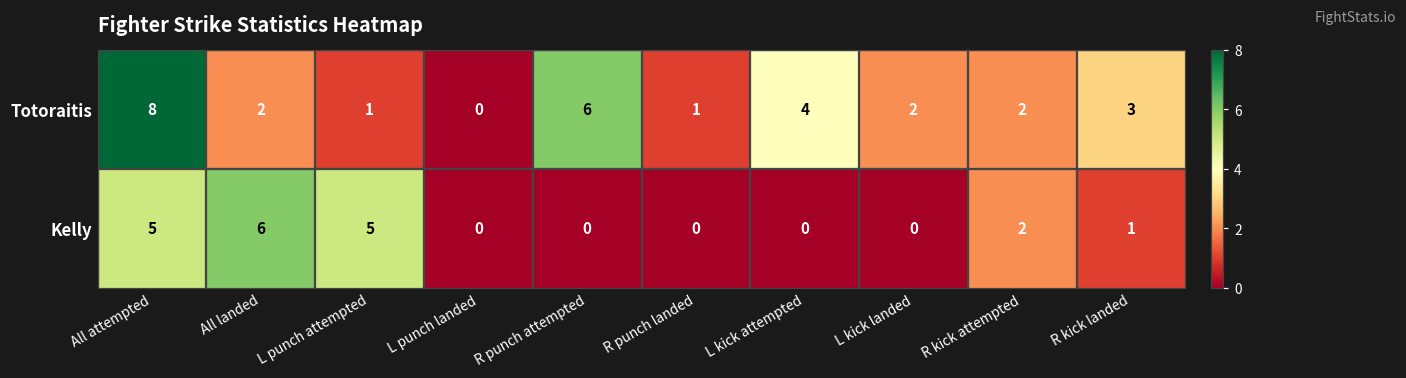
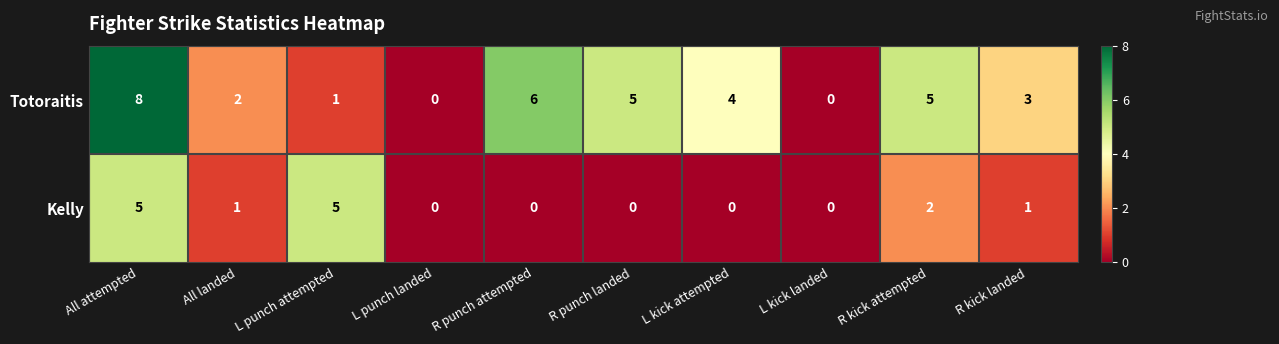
Totoraitis, R punch landed: 1 -> 5
Totoraitis, L kick landed: 2 -> 0
Totoraitis, R kick attempted: 2 -> 5
Kelly, All landed: 6 -> 1
